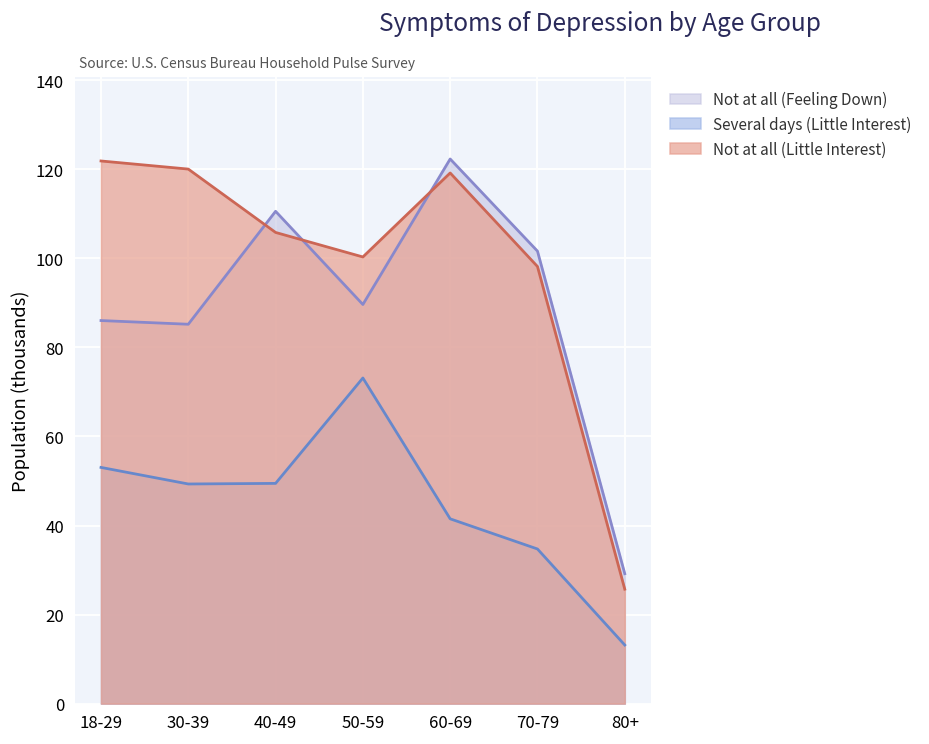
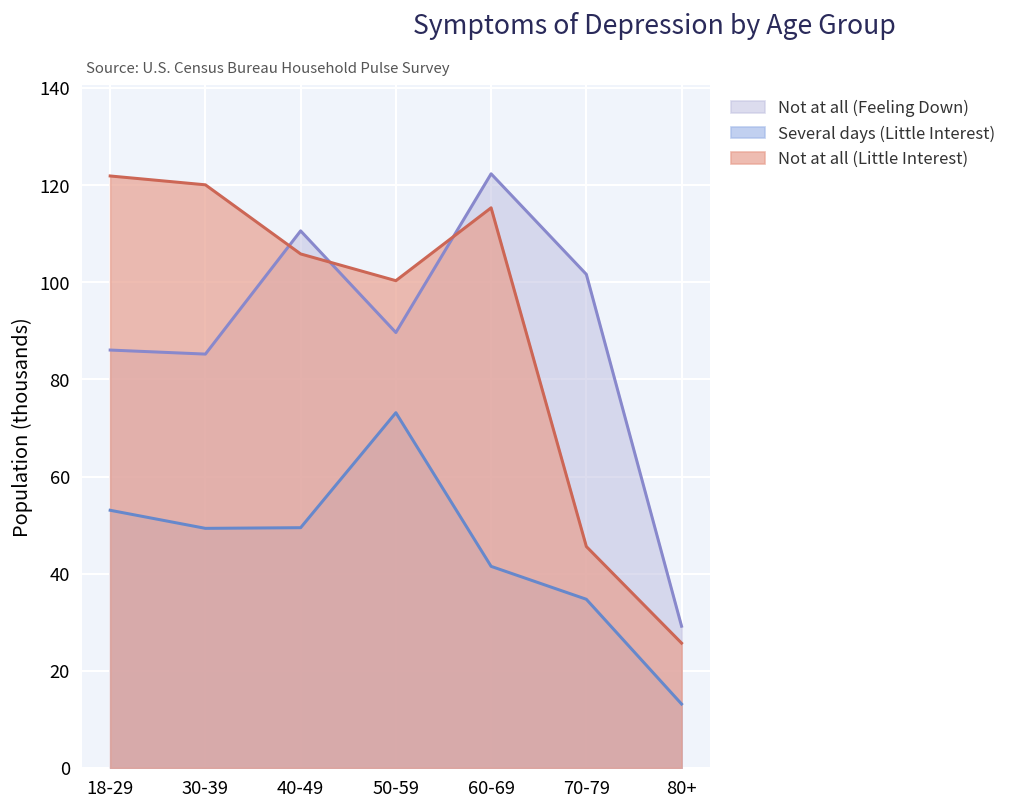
Not at all (Little Interest), 60-69: 119 -> 115
Not at all (Little Interest), 70-79: 98 -> 46
